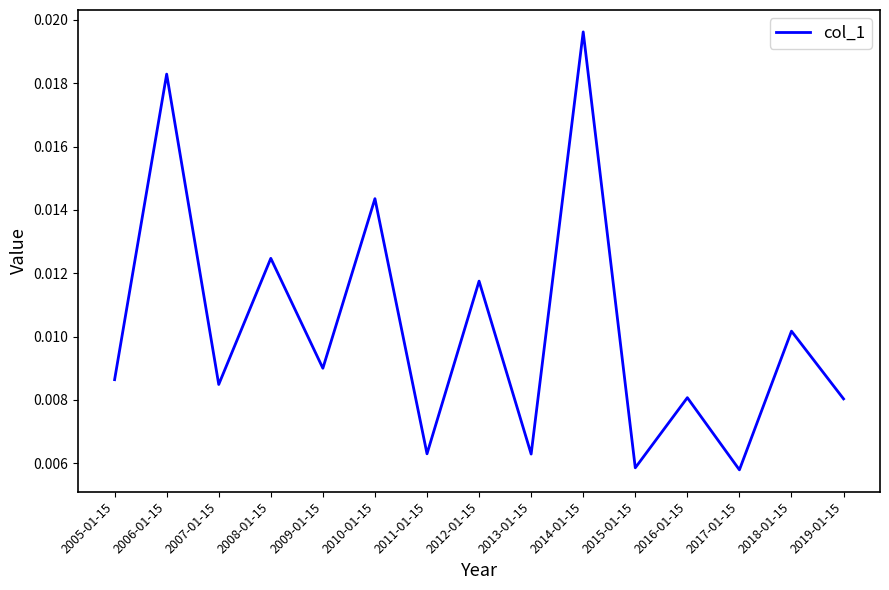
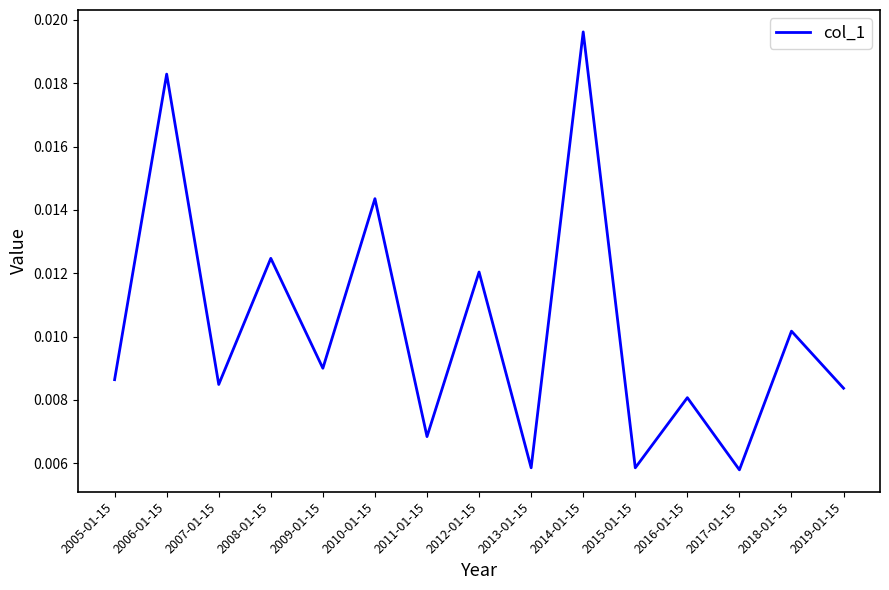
2011-01-15: 0.0063 -> 0.0068
2012-01-15: 0.0118 -> 0.0120
2013-01-15: 0.0063 -> 0.0059
2019-01-15: 0.0080 -> 0.0084
